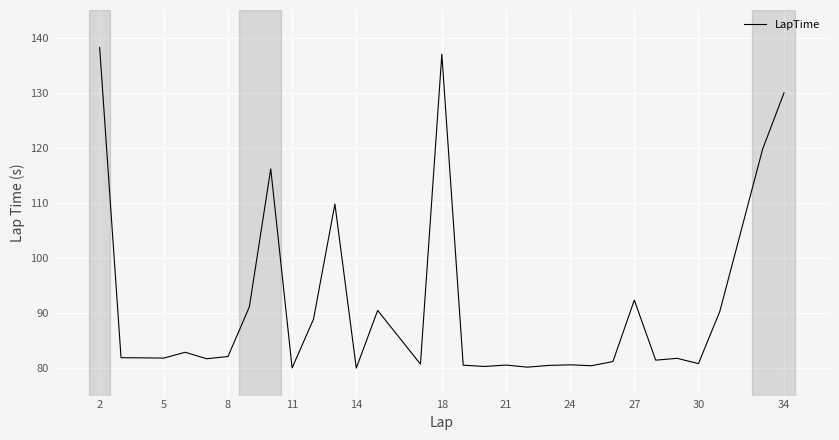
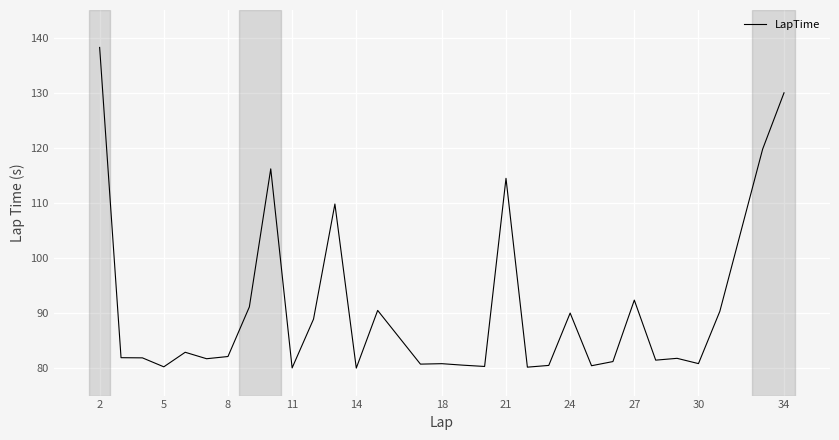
5: 82 -> 80
18: 137 -> 81
21: 81 -> 114
24: 81 -> 90
